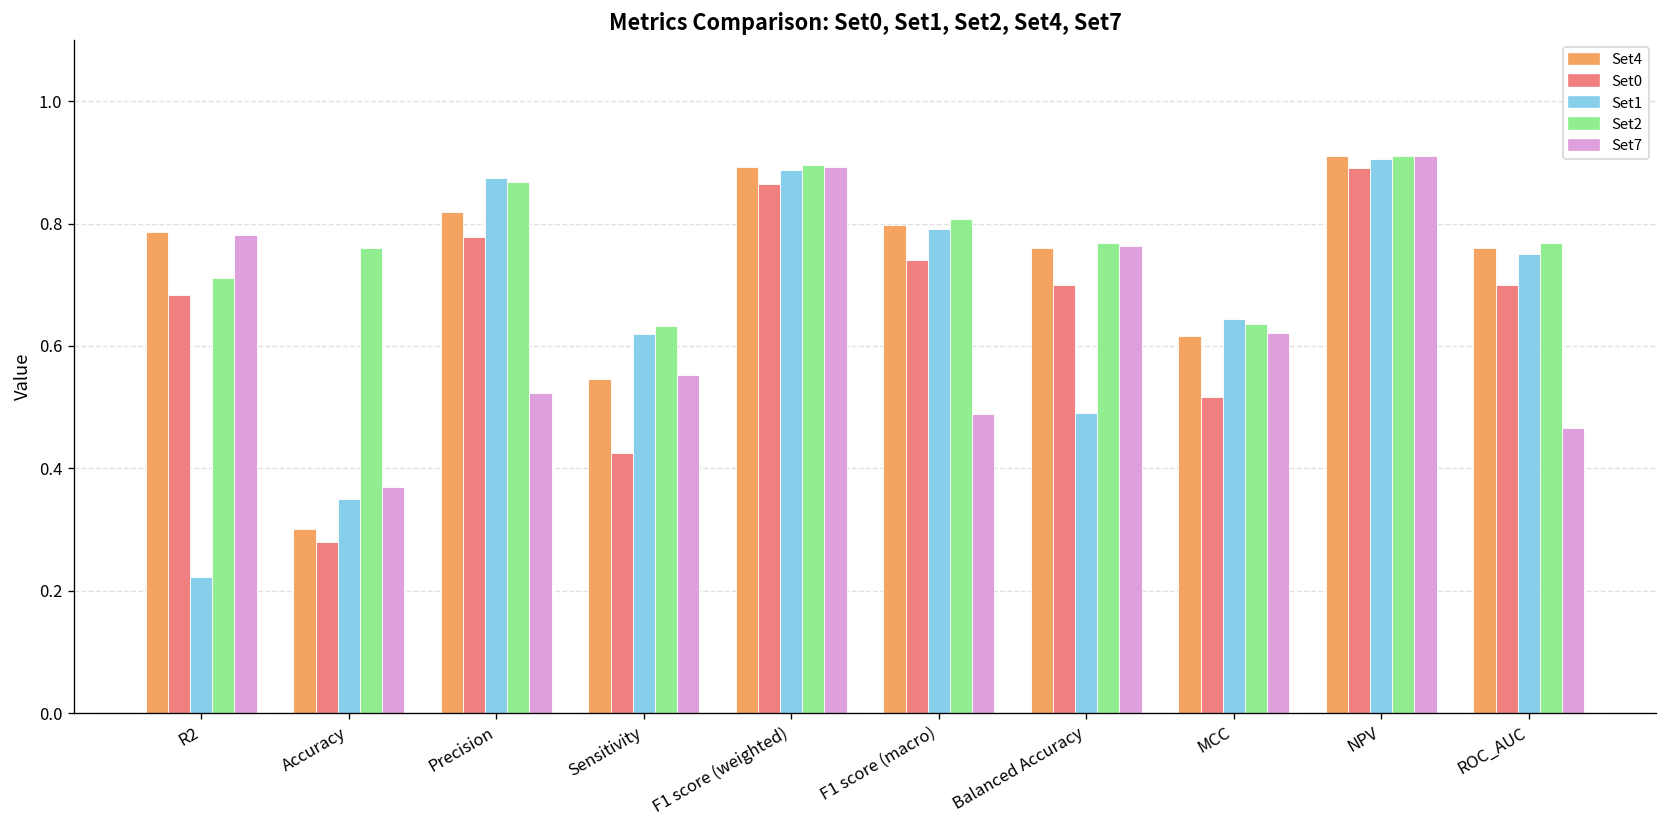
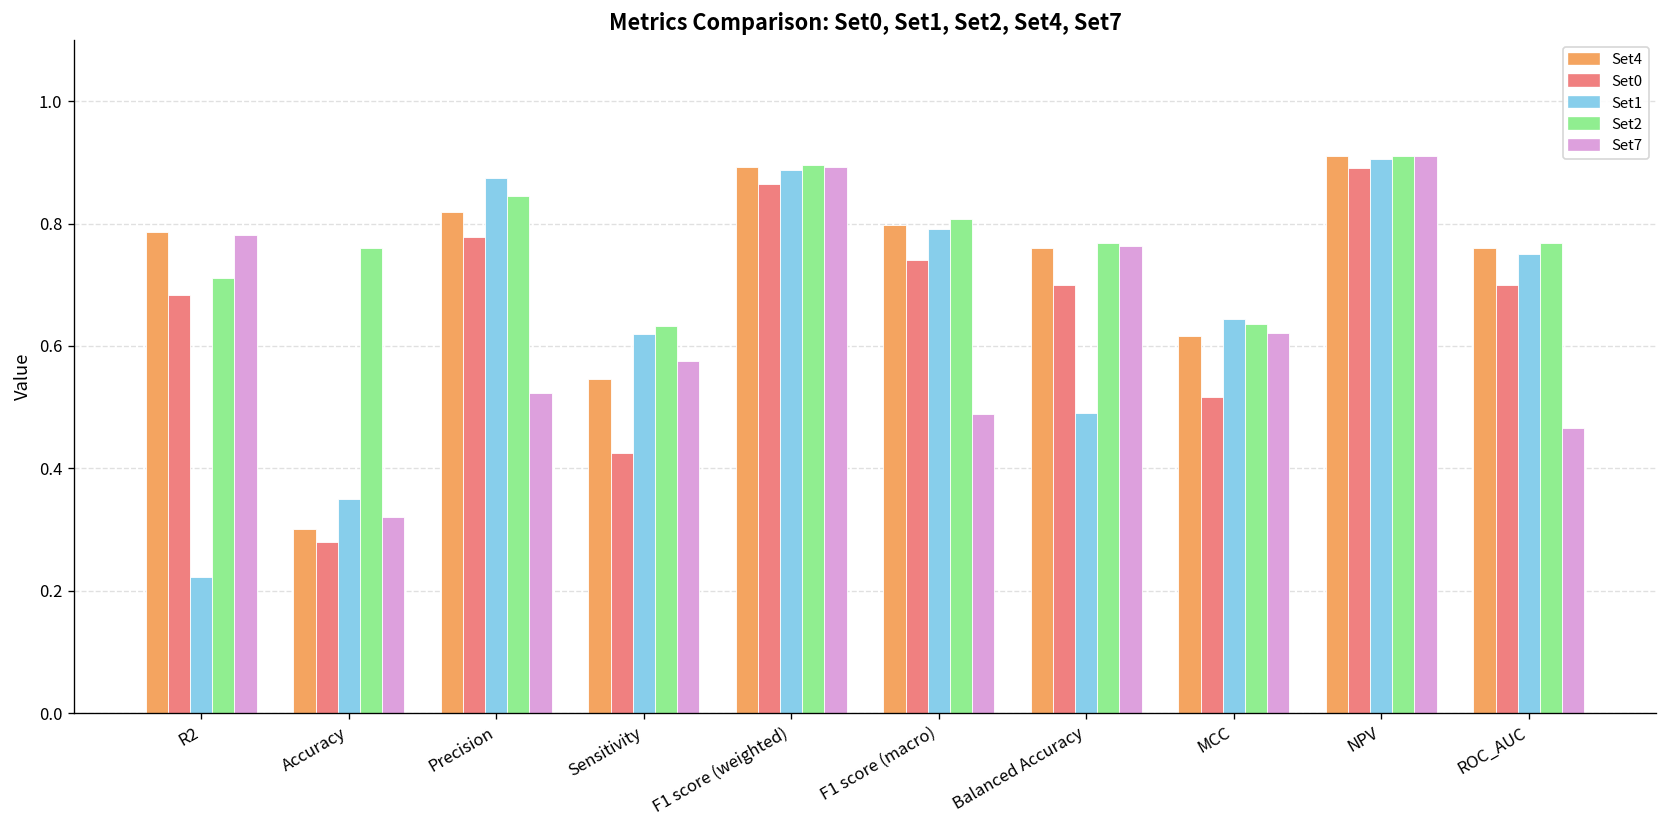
Set7, Accuracy: 0.37 -> 0.32
Set2, Precision: 0.87 -> 0.84
Set7, Sensitivity: 0.55 -> 0.58
